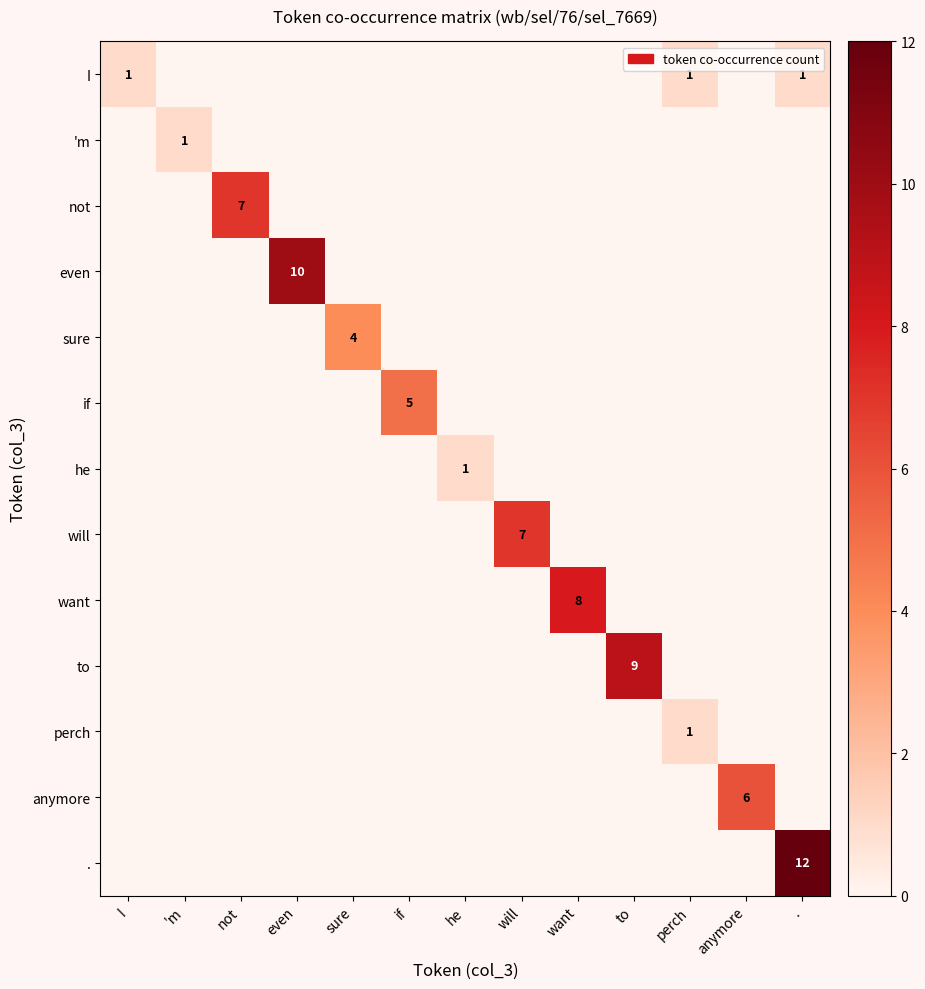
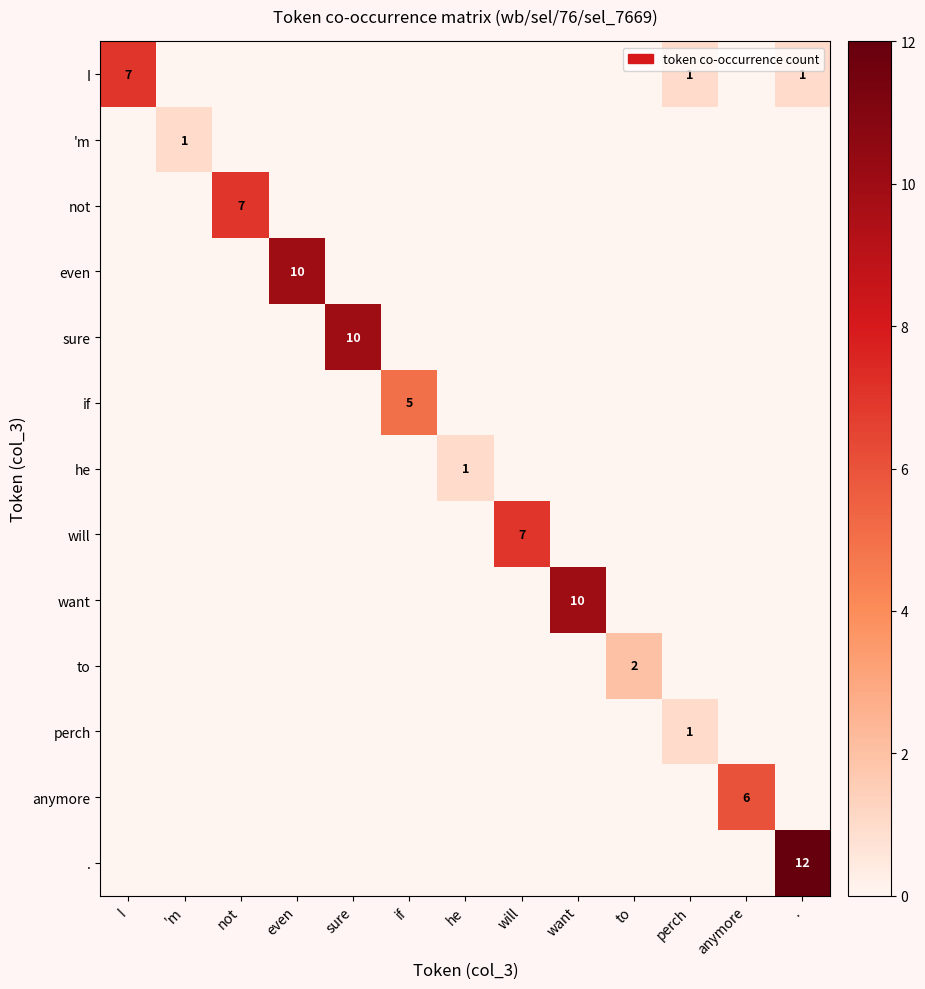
I, I: 1 -> 7
sure, sure: 4 -> 10
want, want: 8 -> 10
to, to: 9 -> 2
